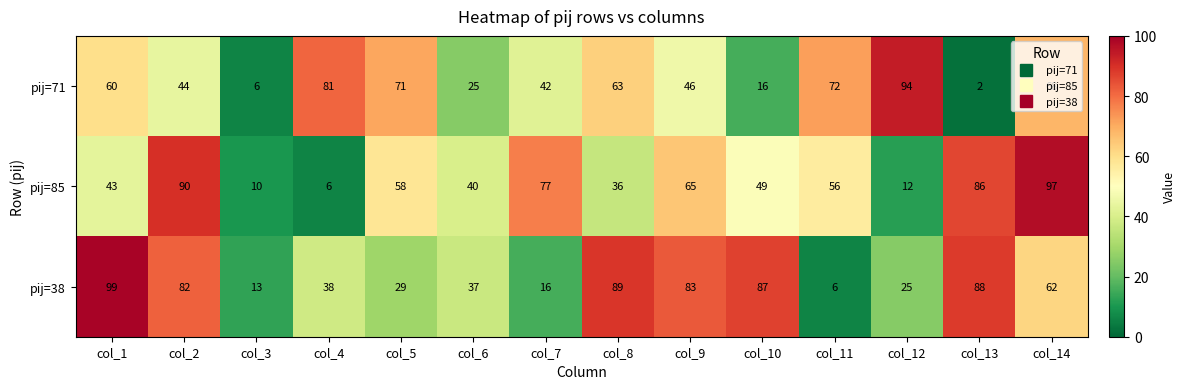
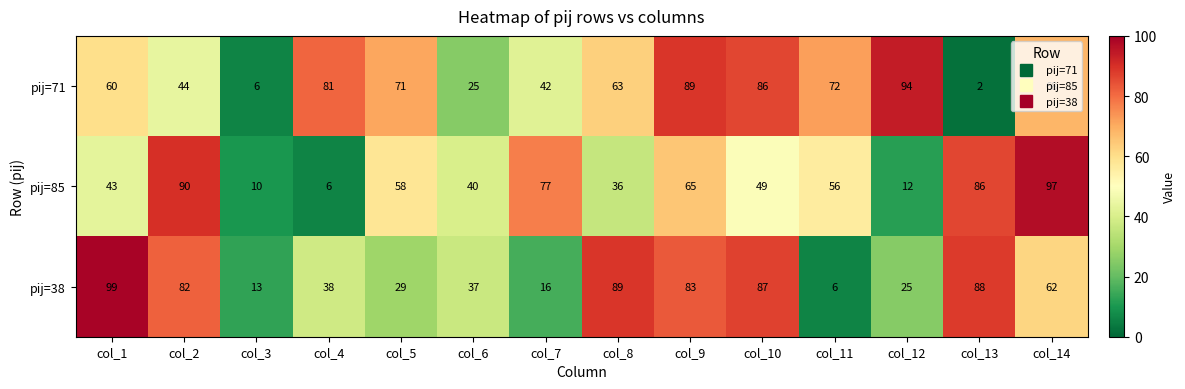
pij=71, col_9: 46 -> 89
pij=71, col_10: 16 -> 86
